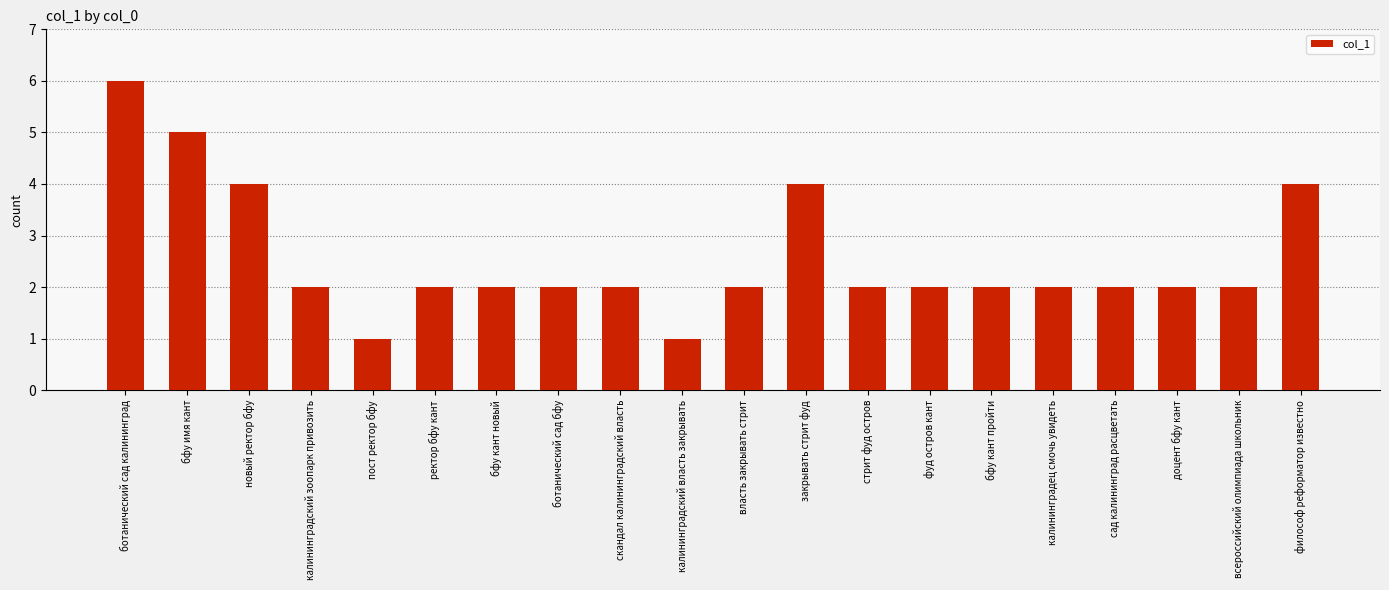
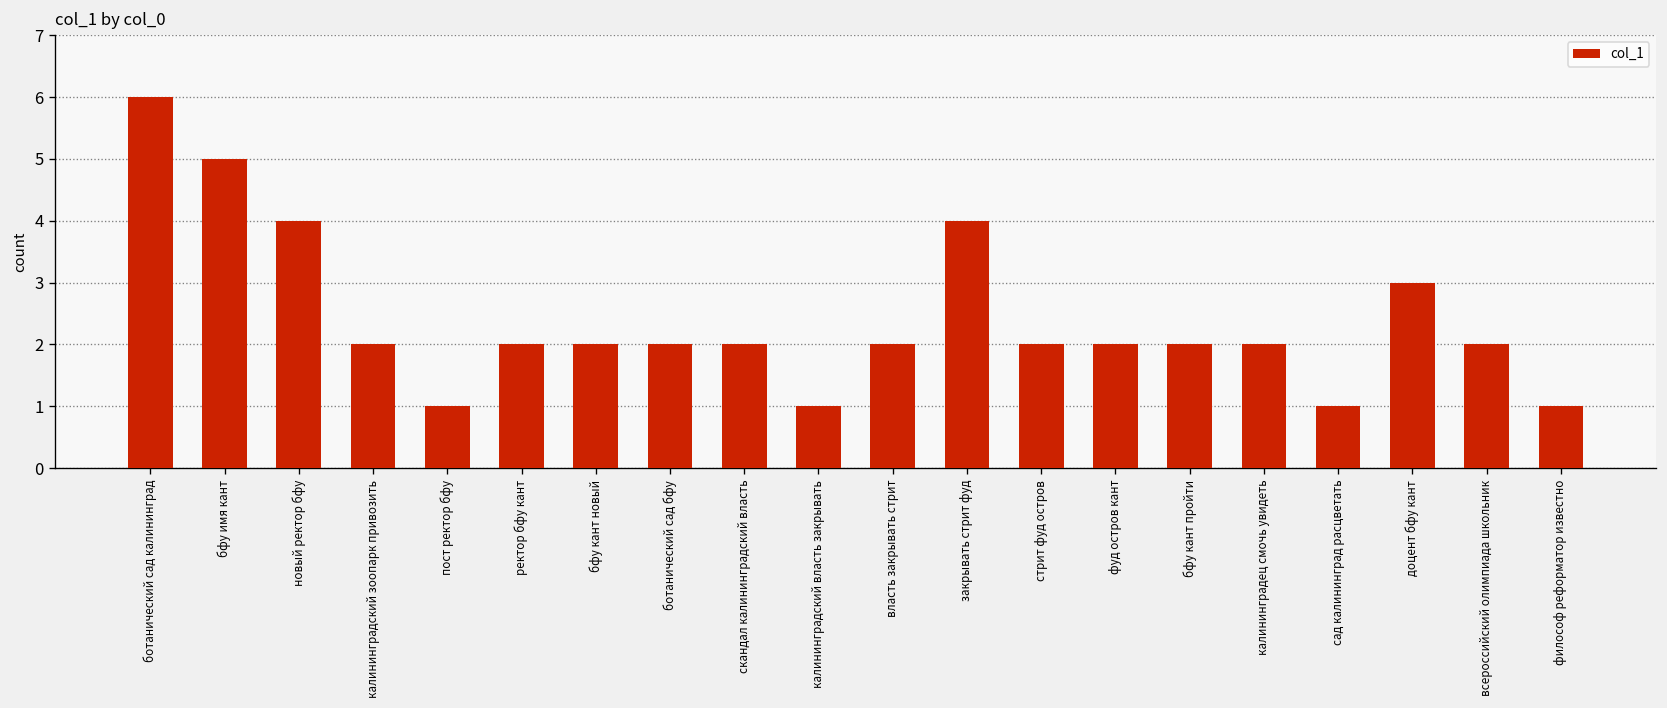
сад калининград расцветать: 2 -> 1
доцент бфу кант: 2 -> 3
философ реформатор известно: 4 -> 1
